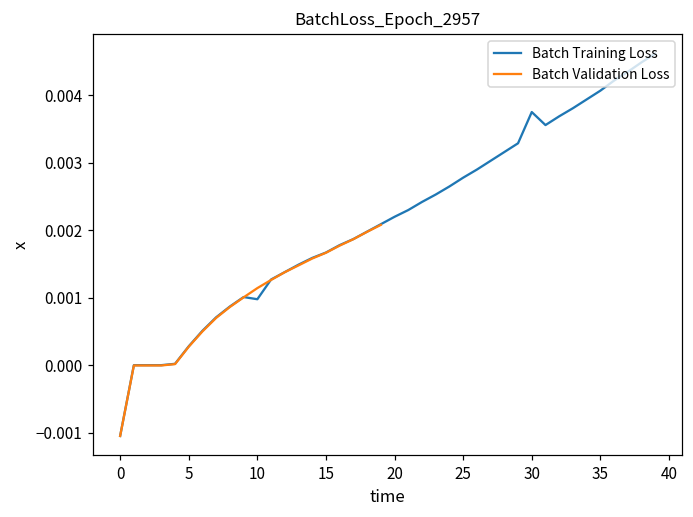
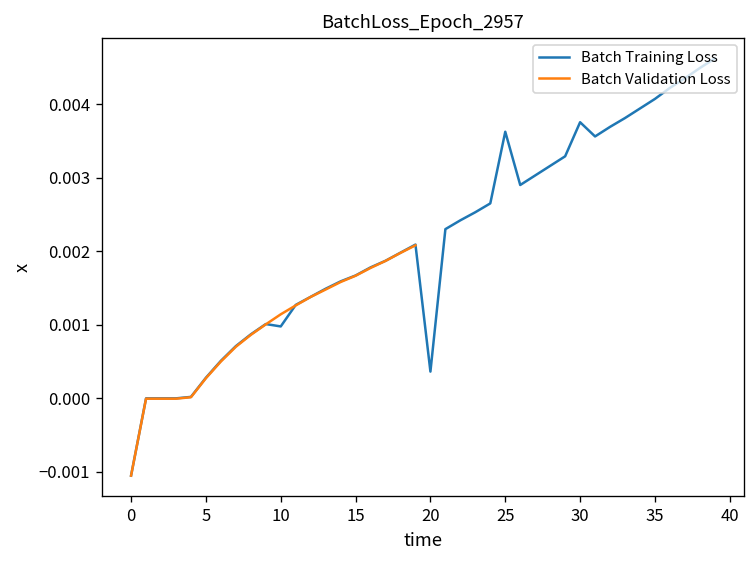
Batch Training Loss, 20: 0.0022 -> 0.0004
Batch Training Loss, 25: 0.0028 -> 0.0036
